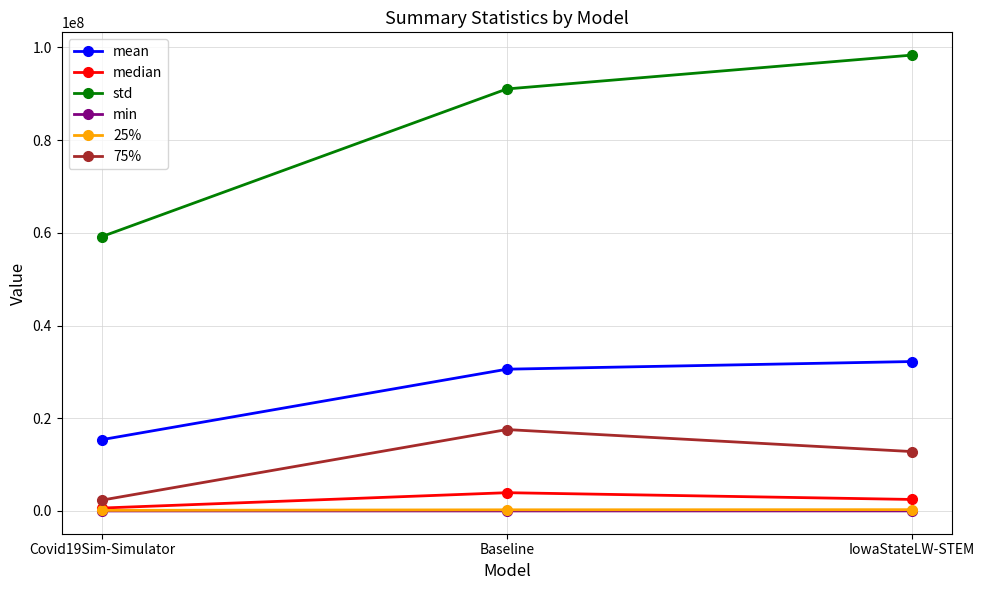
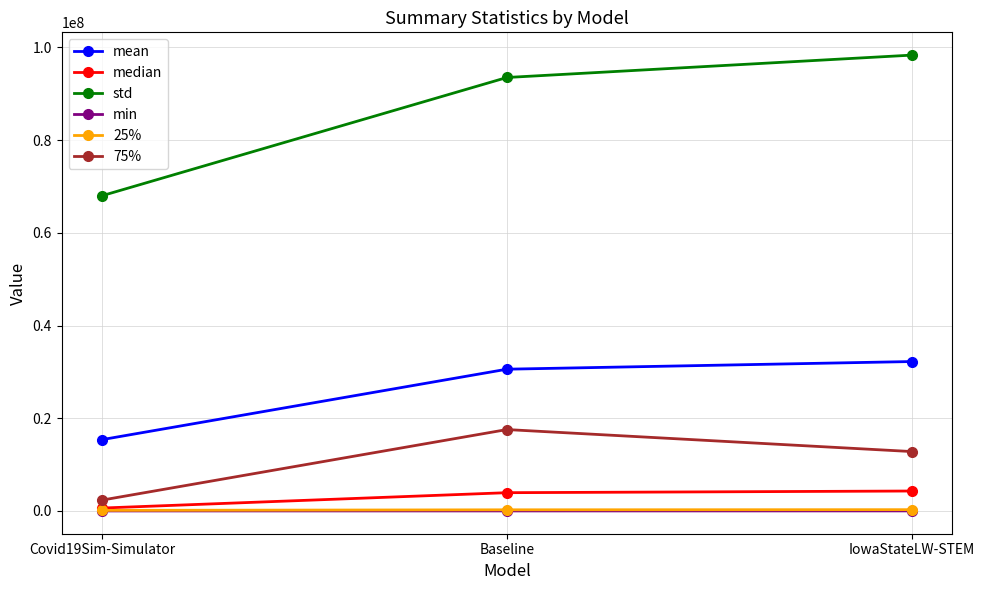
std, Covid19Sim-Simulator: 59000000 -> 68000000
std, Baseline: 91000000 -> 94000000
median, IowaStateLW-STEM: 2000000 -> 4000000
